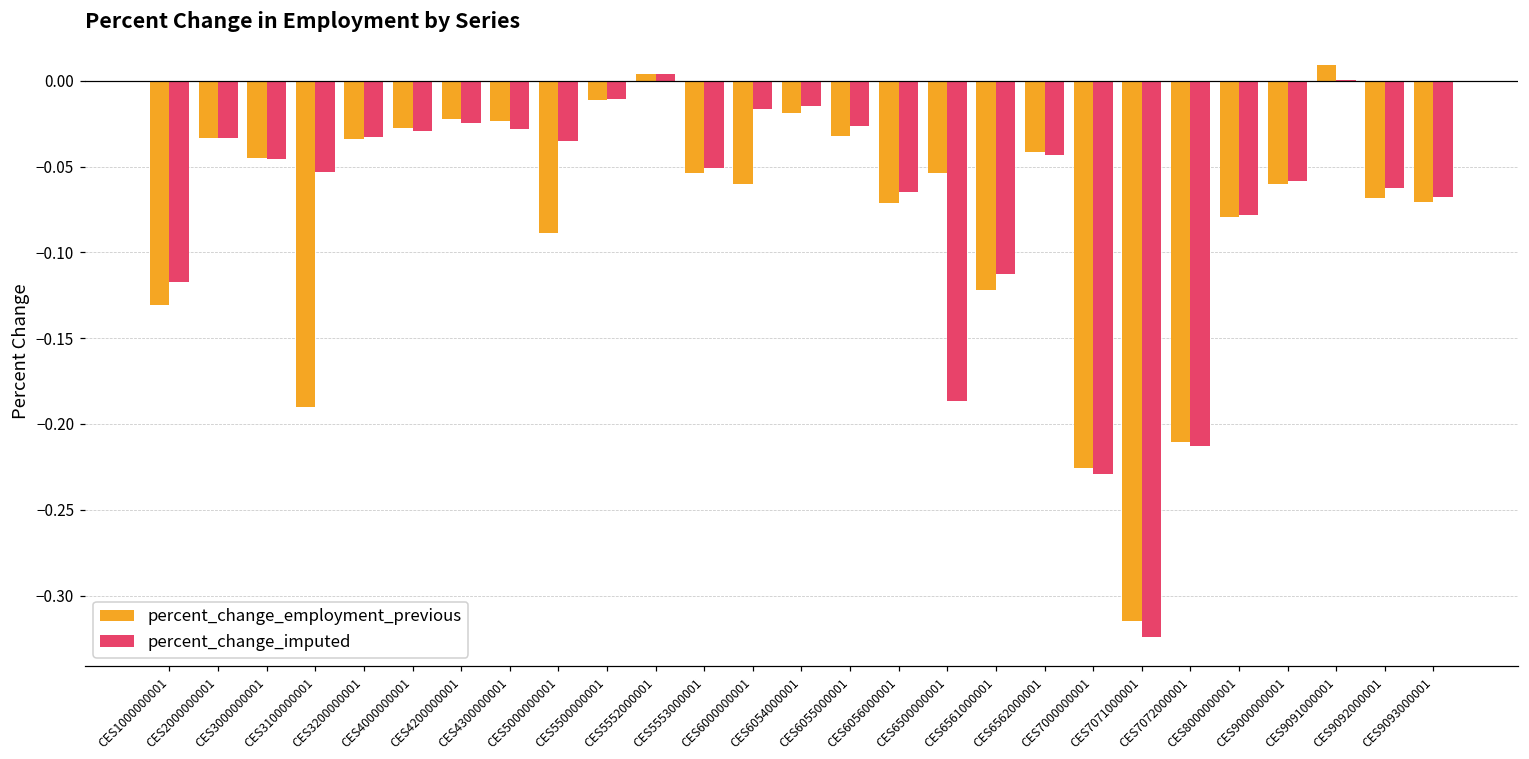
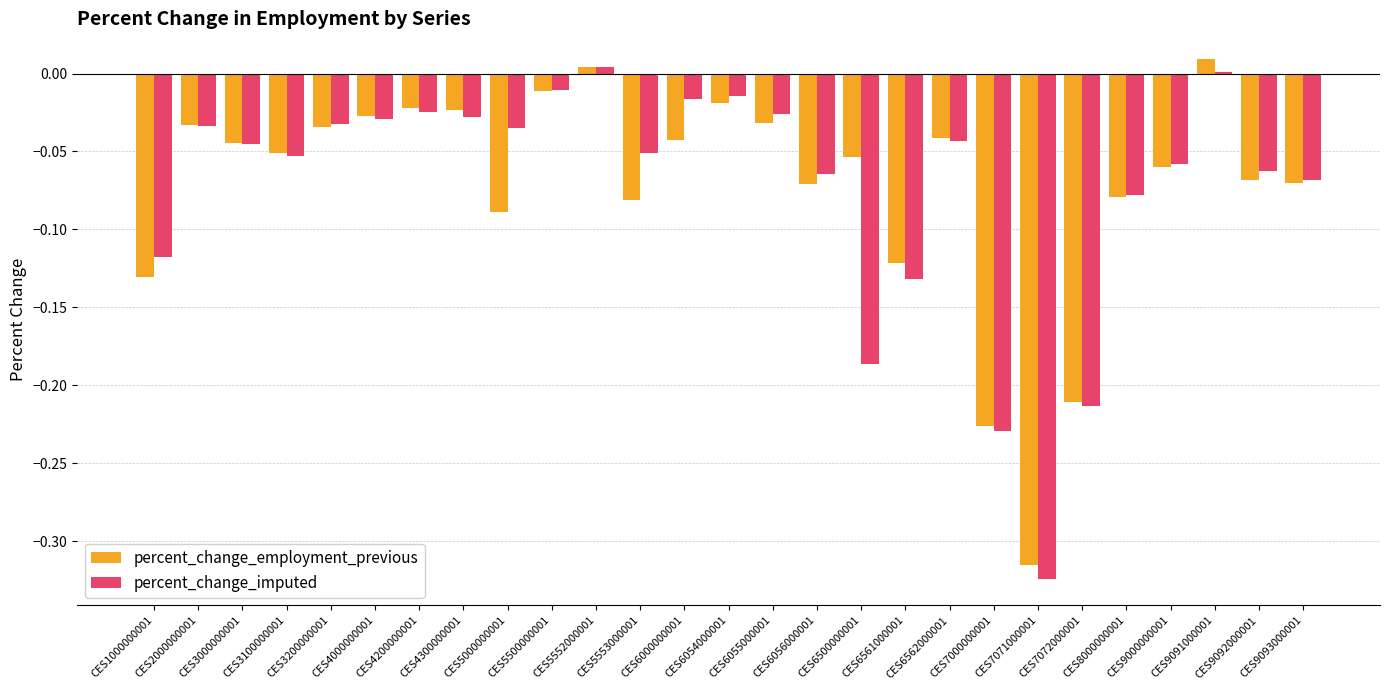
percent_change_employment_previous, CES3100000001: -0.190 -> -0.051
percent_change_employment_previous, CES5553000001: -0.054 -> -0.081
percent_change_employment_previous, CES6000000001: -0.060 -> -0.043
percent_change_imputed, CES6561000001: -0.113 -> -0.132
